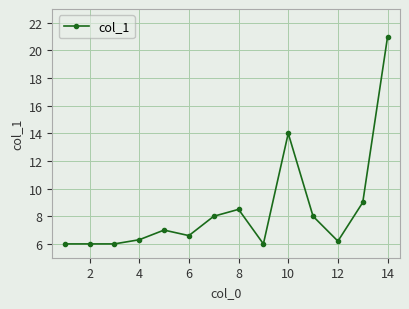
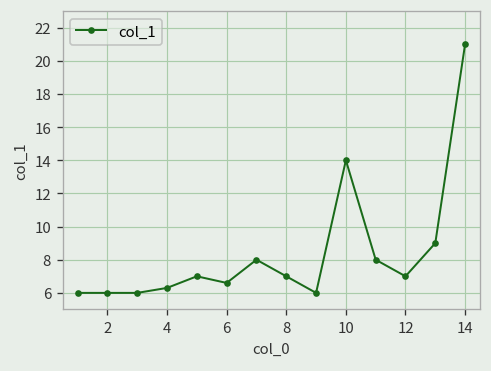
8: 8.5 -> 7.0
12: 6.2 -> 7.0
